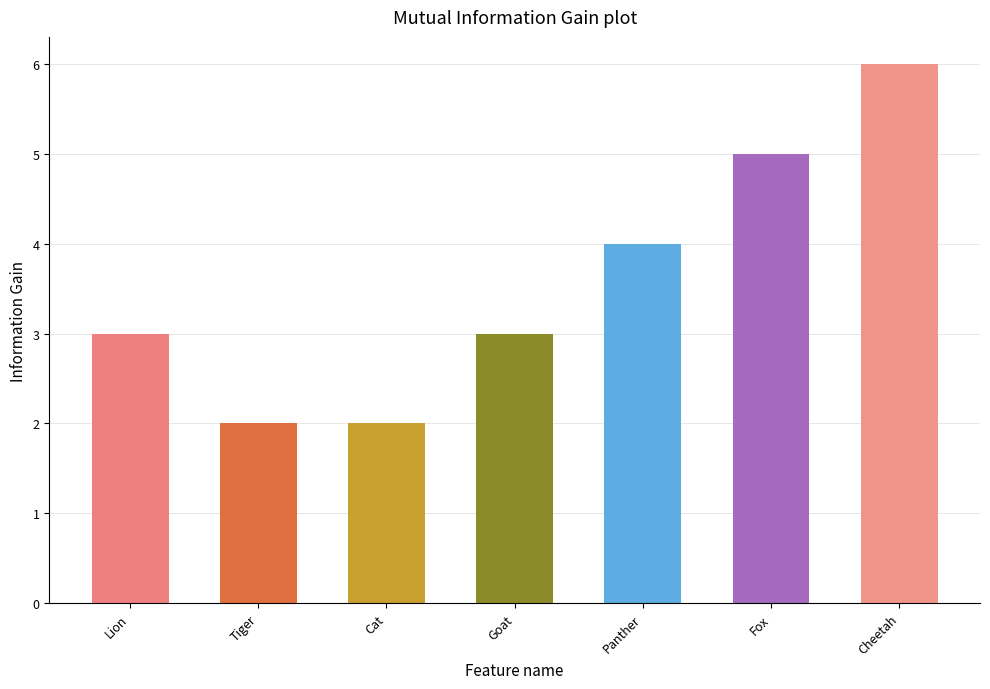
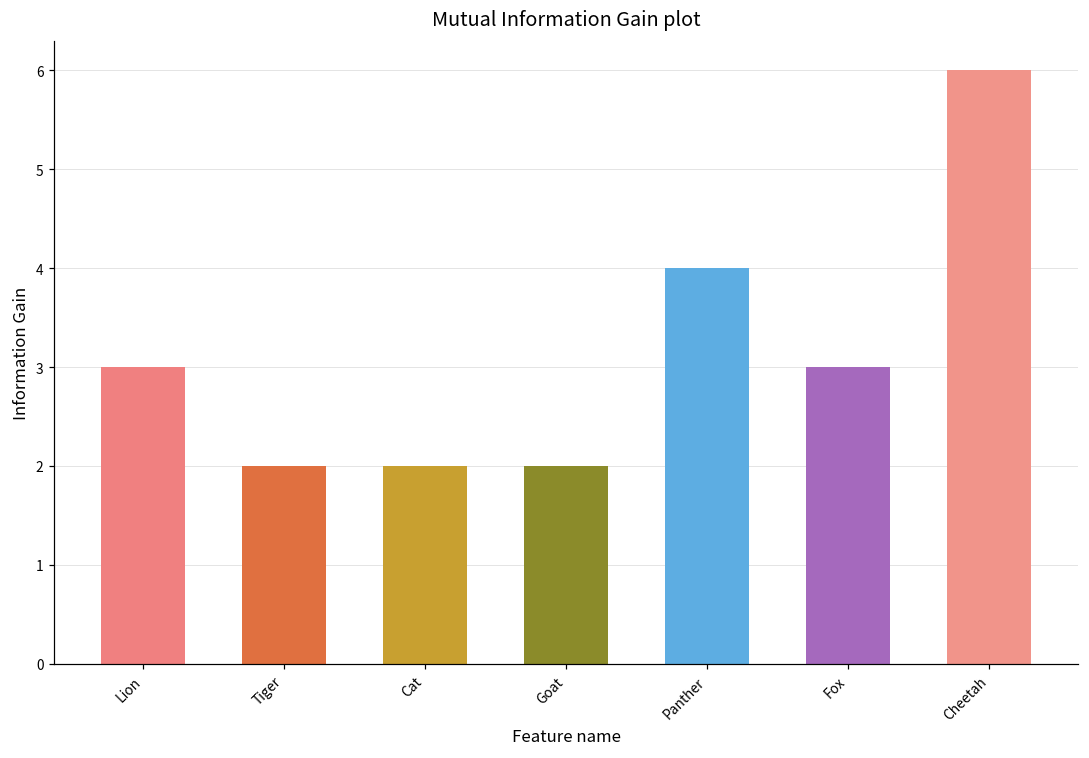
Goat: 3 -> 2
Fox: 5 -> 3
